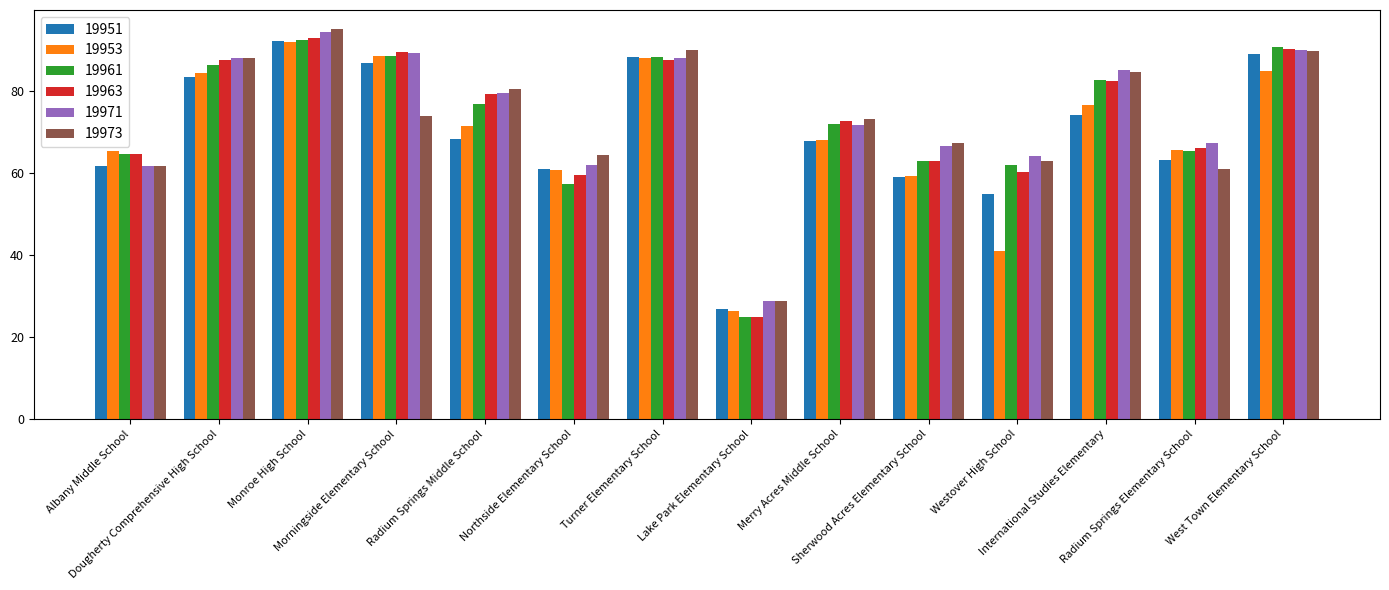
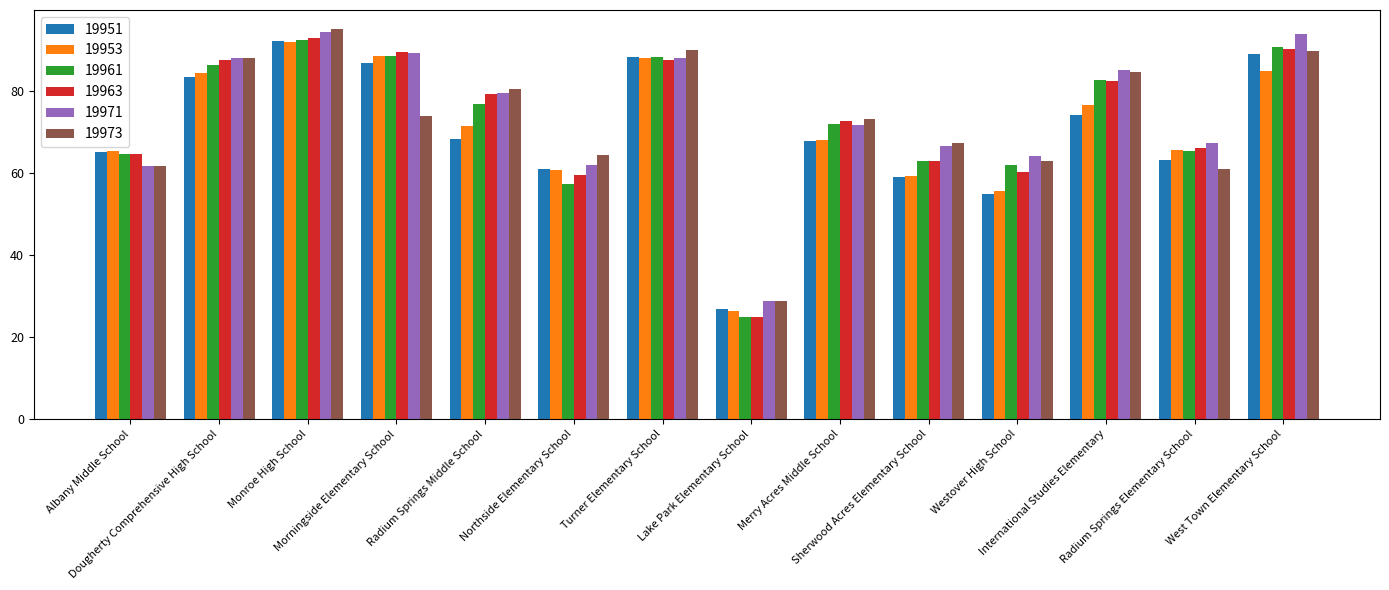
19951, Albany Middle School: 62 -> 65
19953, Westover High School: 41 -> 56
19971, West Town Elementary School: 90 -> 94
